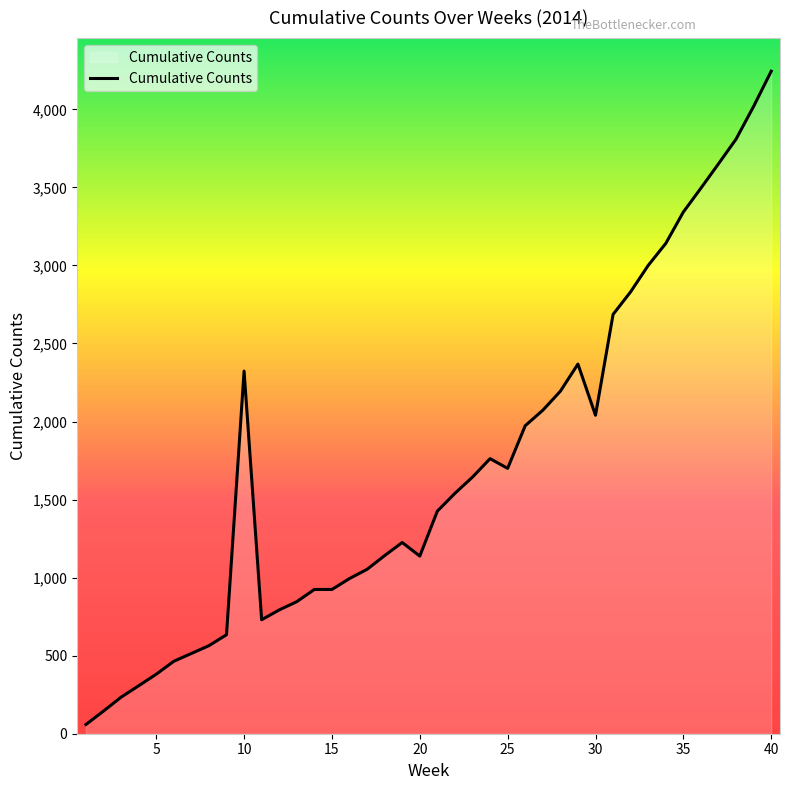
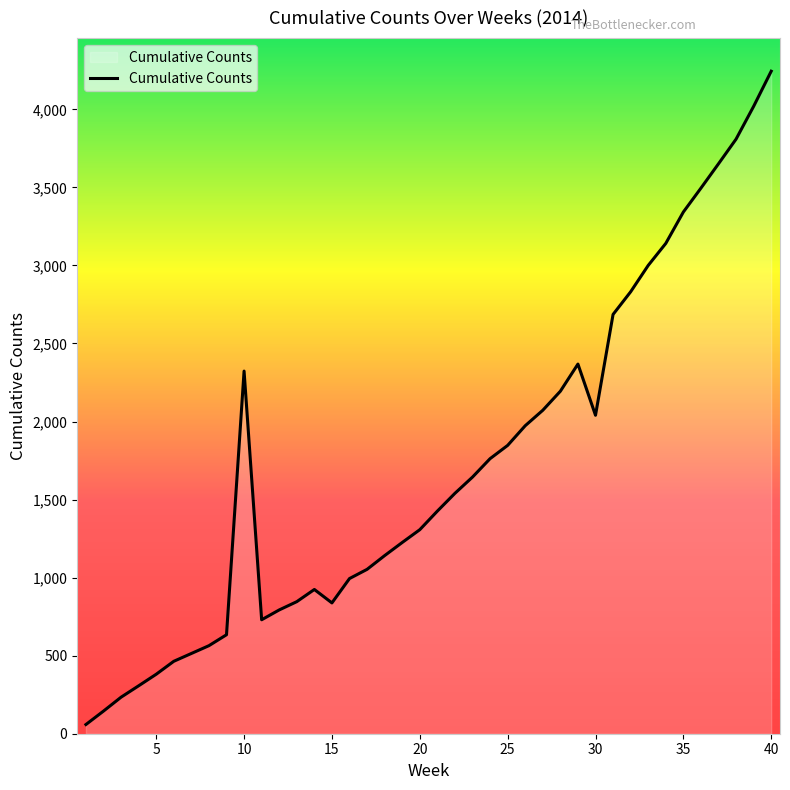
15: 920 -> 840
20: 1,140 -> 1,310
25: 1,700 -> 1,850
